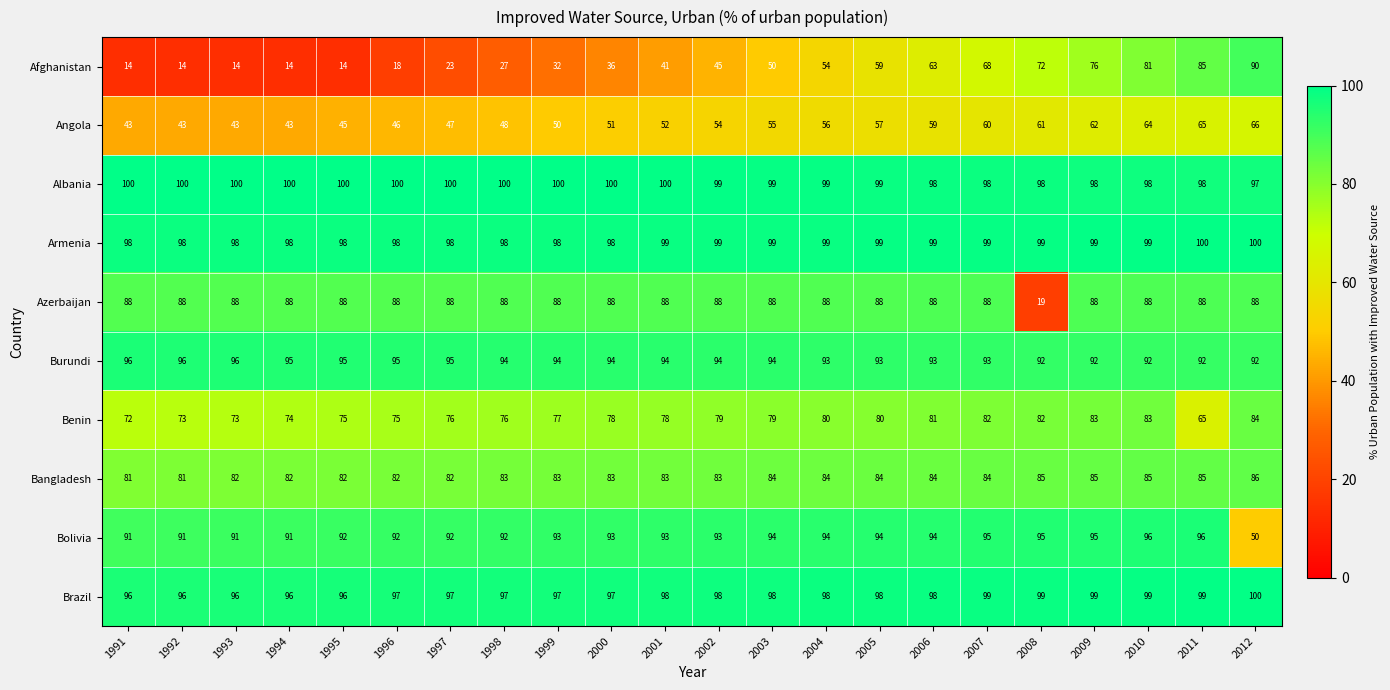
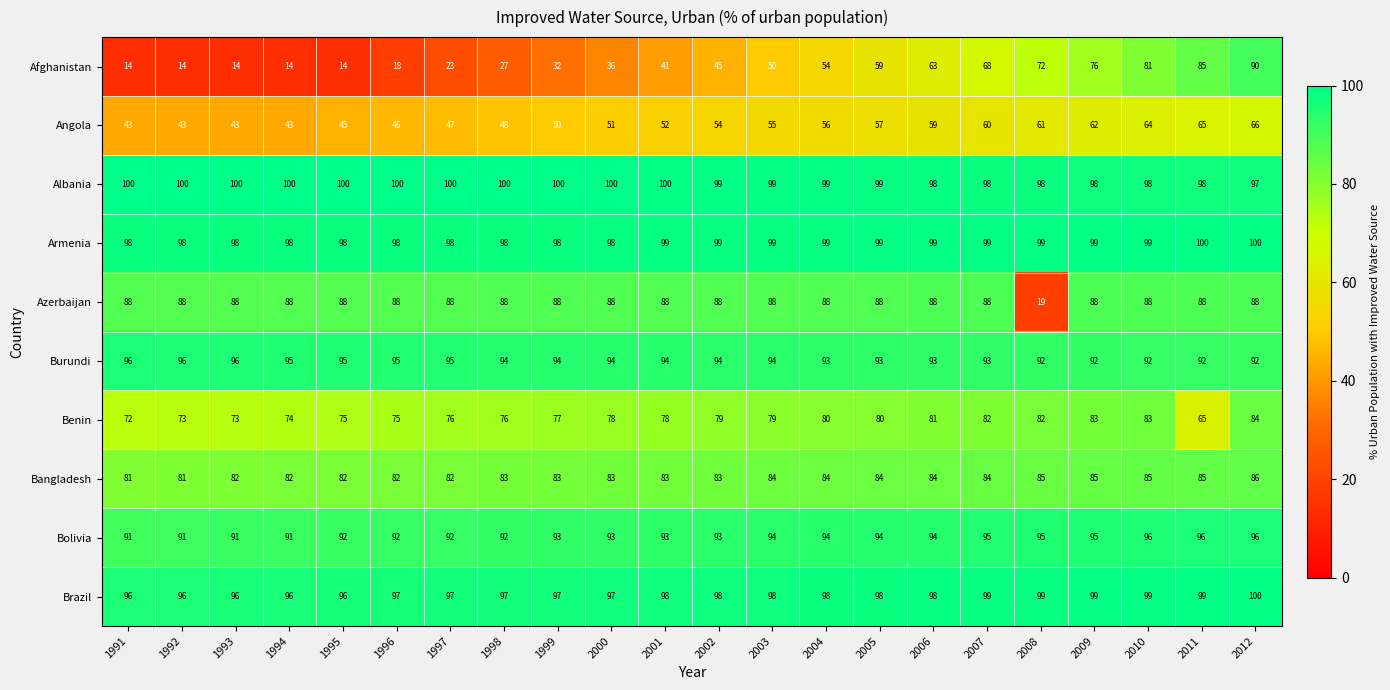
Bolivia, 2012: 50 -> 96
